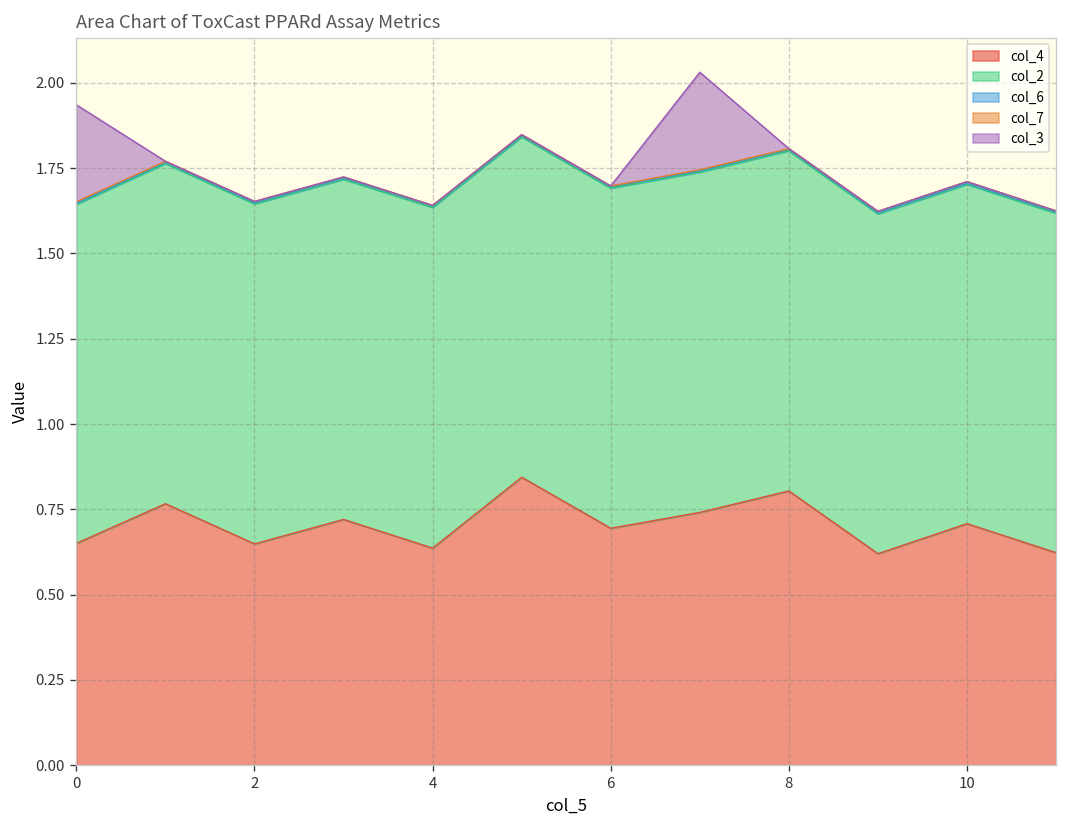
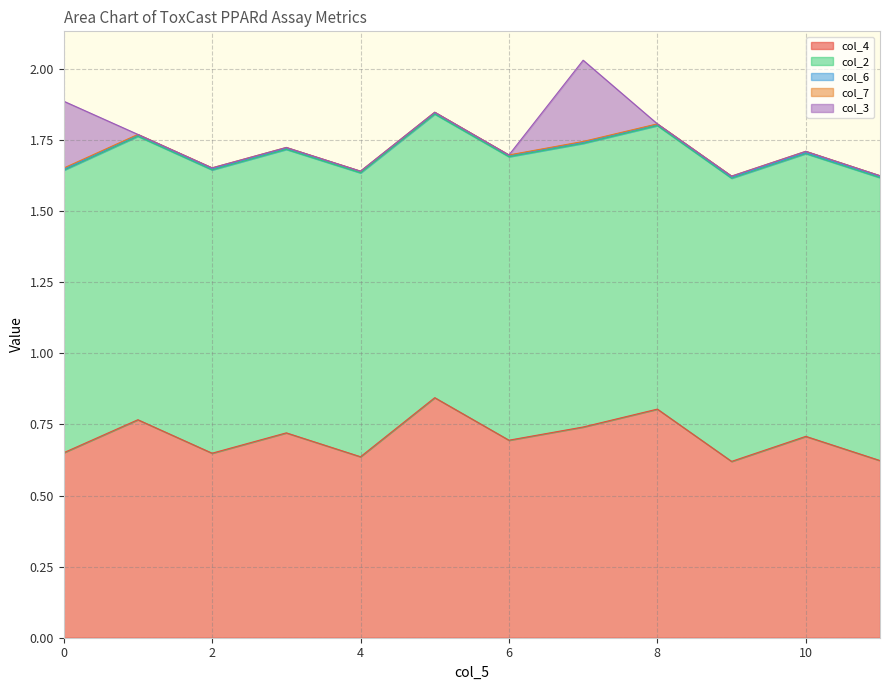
col_3, 0: 0.28 -> 0.24
